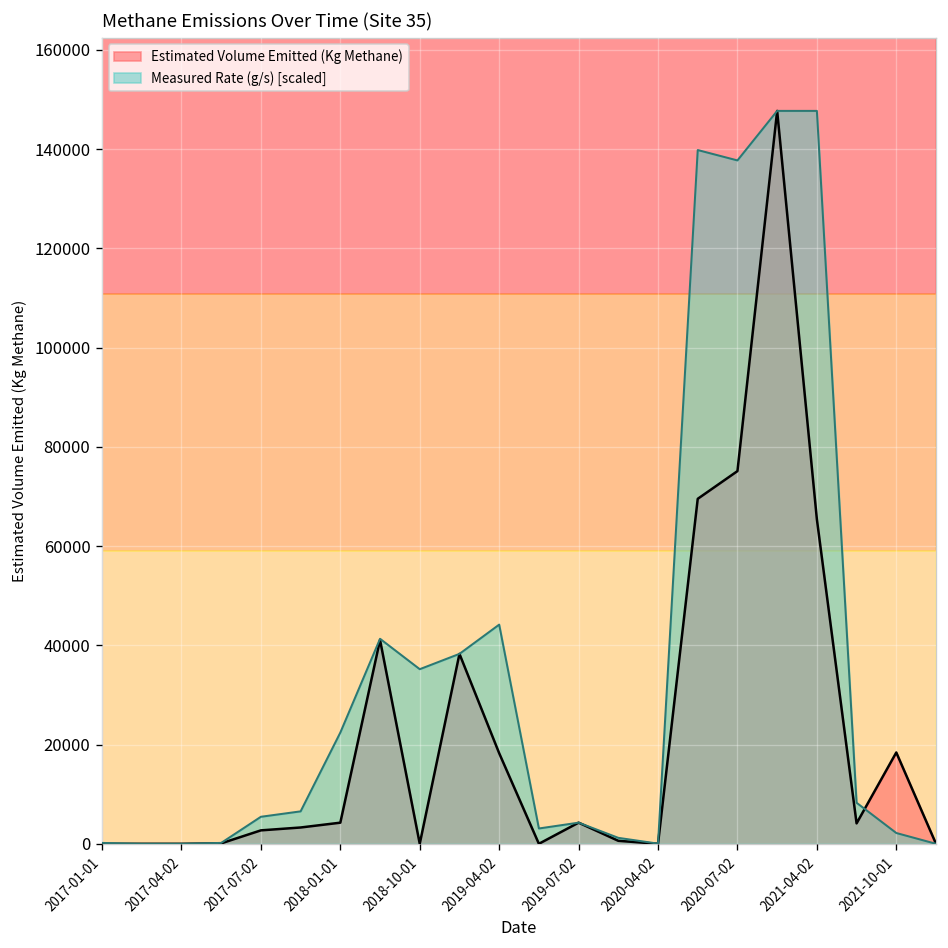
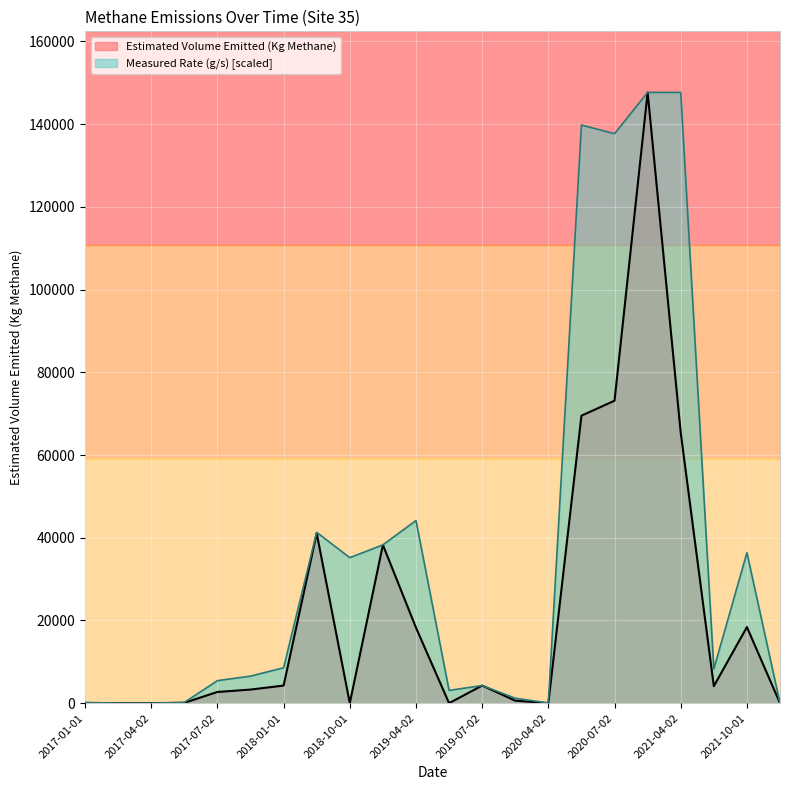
Measured Rate (g/s) [scaled], 2018-01-01: 22000 -> 9000
Estimated Volume Emitted (Kg Methane), 2020-07-02: 75000 -> 73000
Measured Rate (g/s) [scaled], 2021-10-01: 2000 -> 36000
